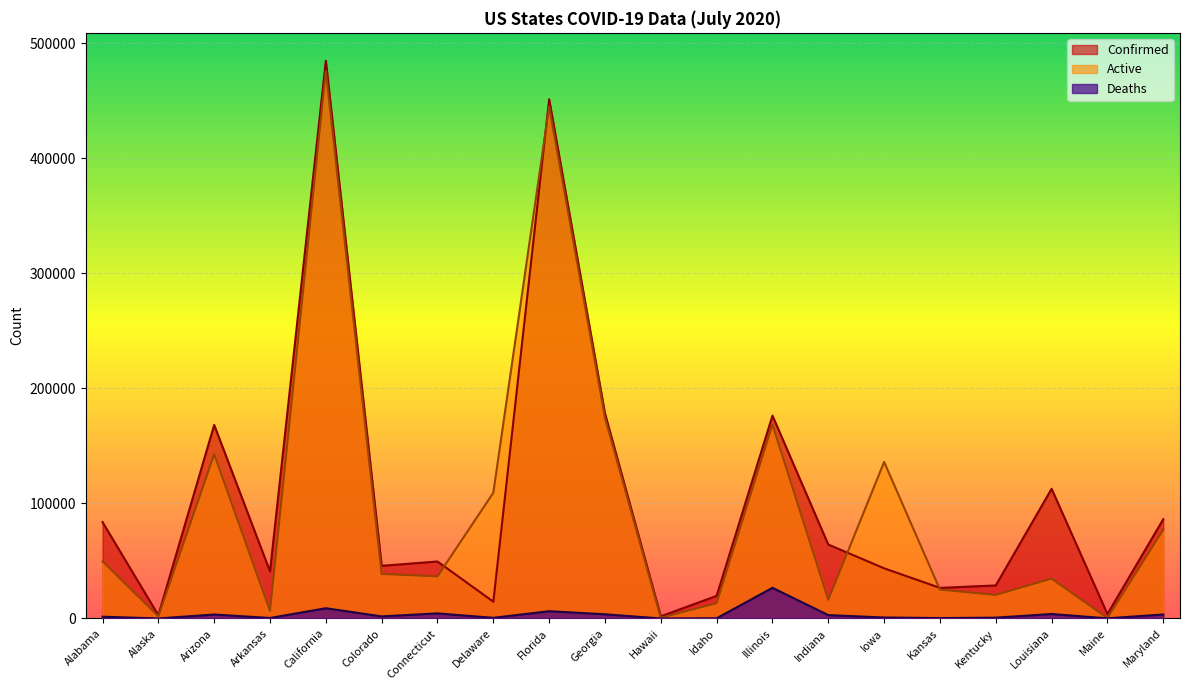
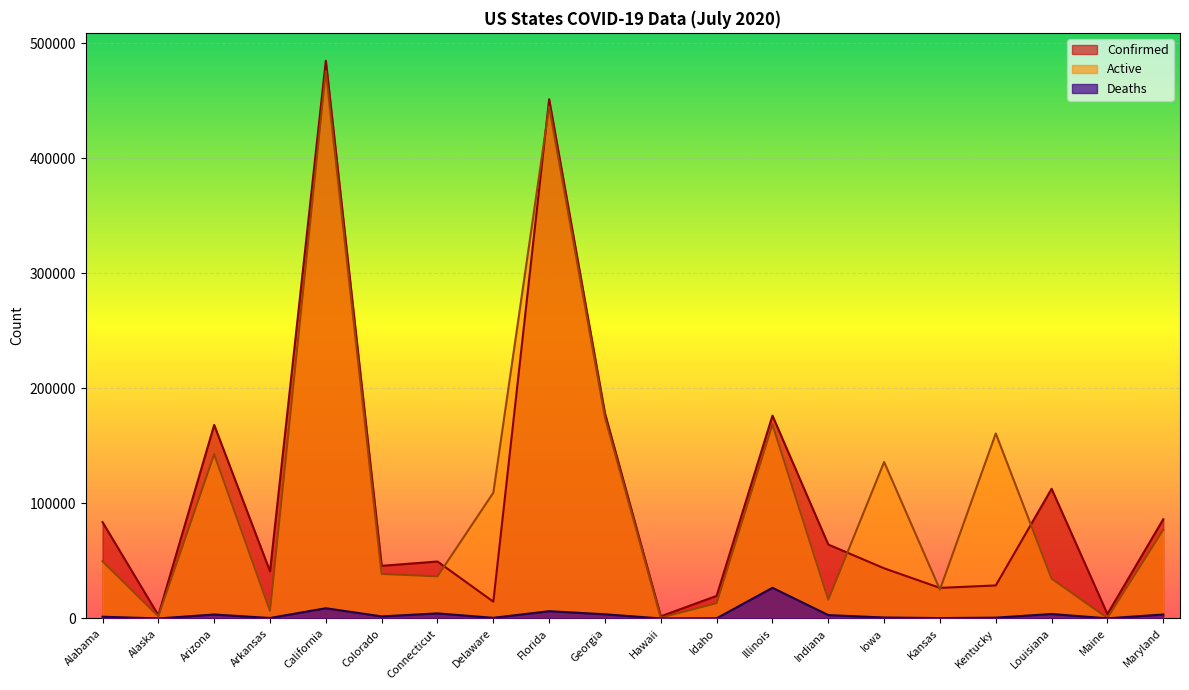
Active, Kentucky: 21000 -> 161000
